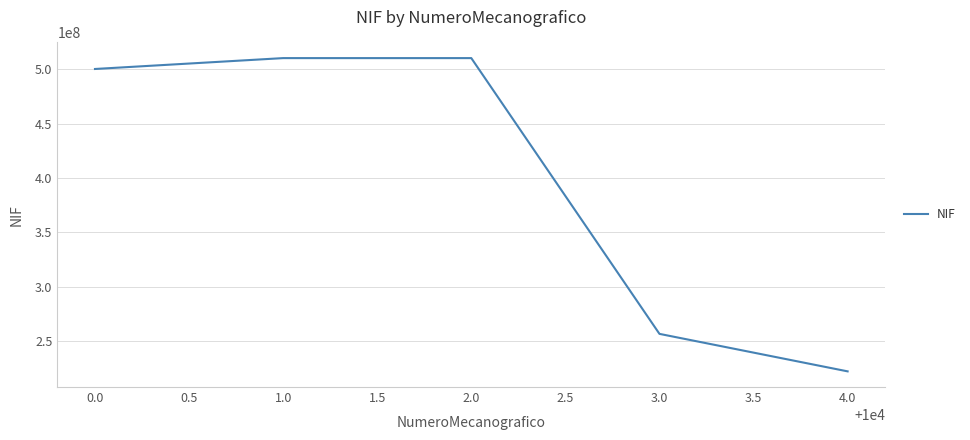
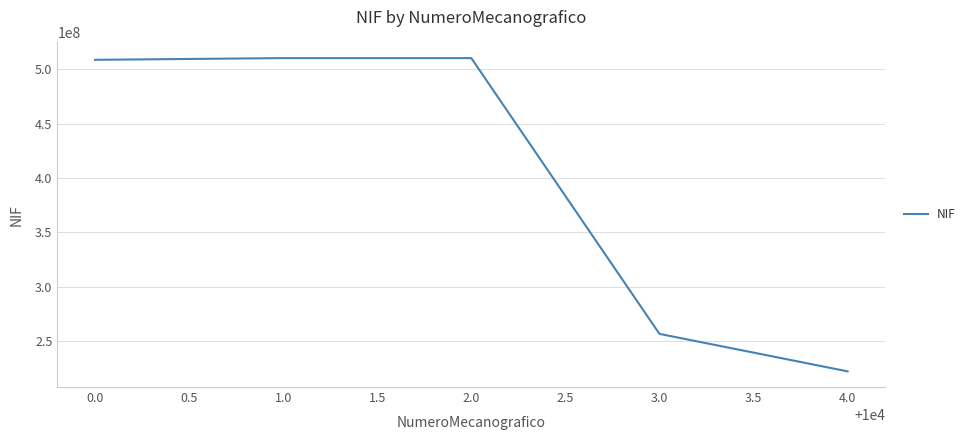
0.0: 500000000 -> 509000000
